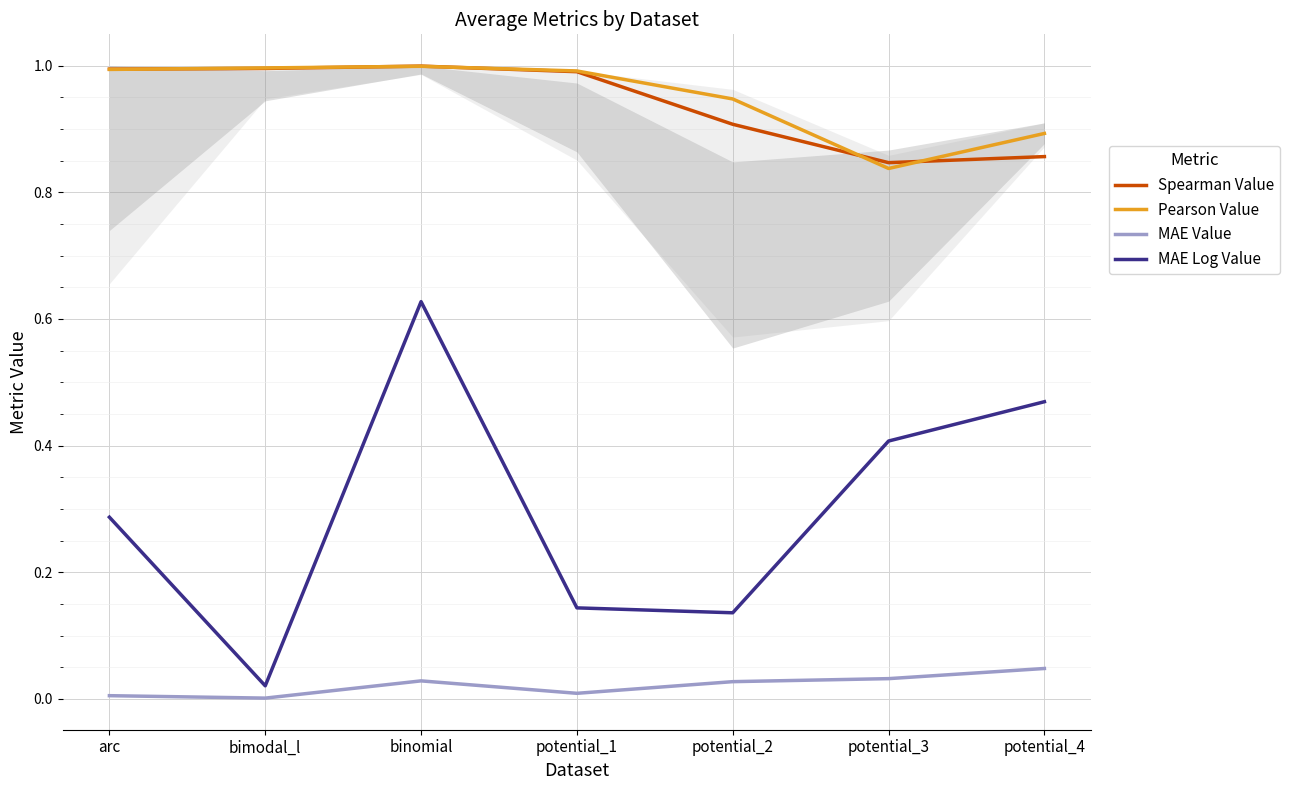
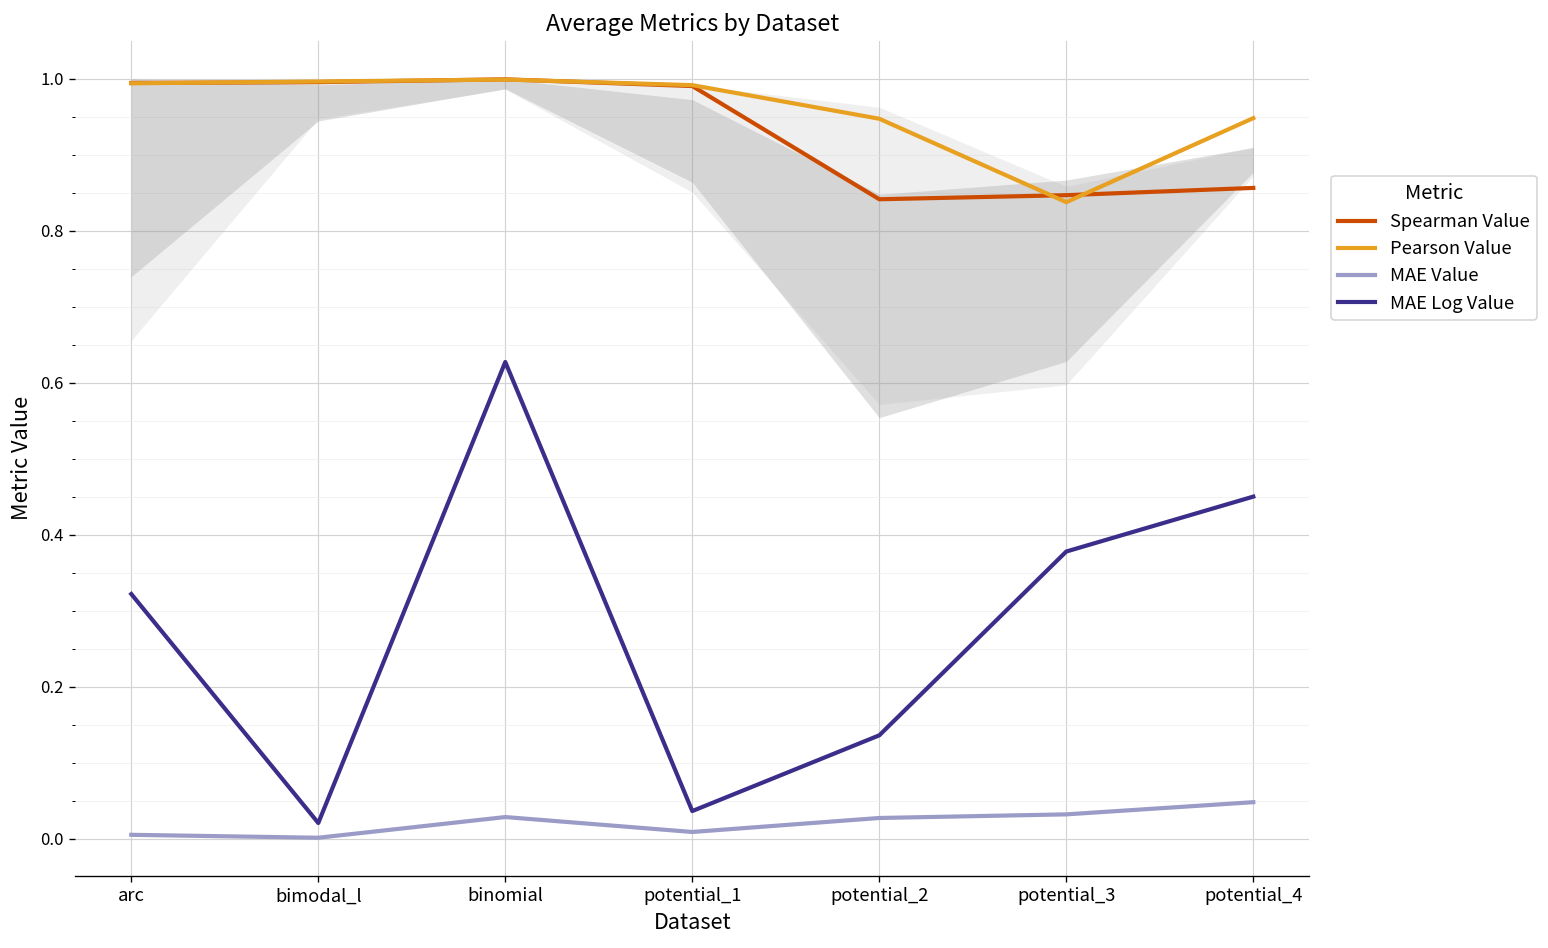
MAE Log Value, arc: 0.29 -> 0.32
MAE Log Value, potential_1: 0.14 -> 0.04
Spearman Value, potential_2: 0.91 -> 0.84
MAE Log Value, potential_3: 0.41 -> 0.38
Pearson Value, potential_4: 0.89 -> 0.95
MAE Log Value, potential_4: 0.47 -> 0.45
